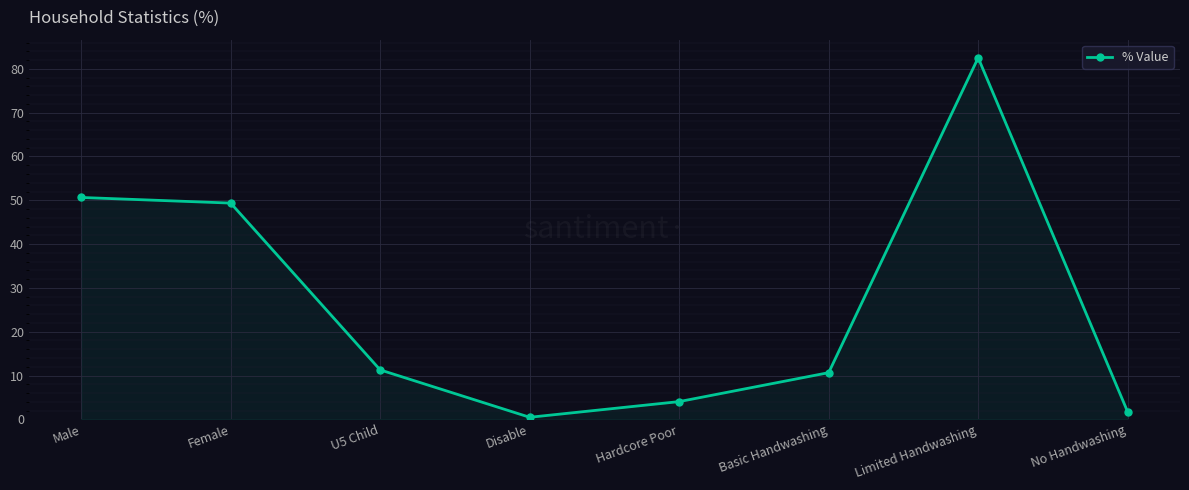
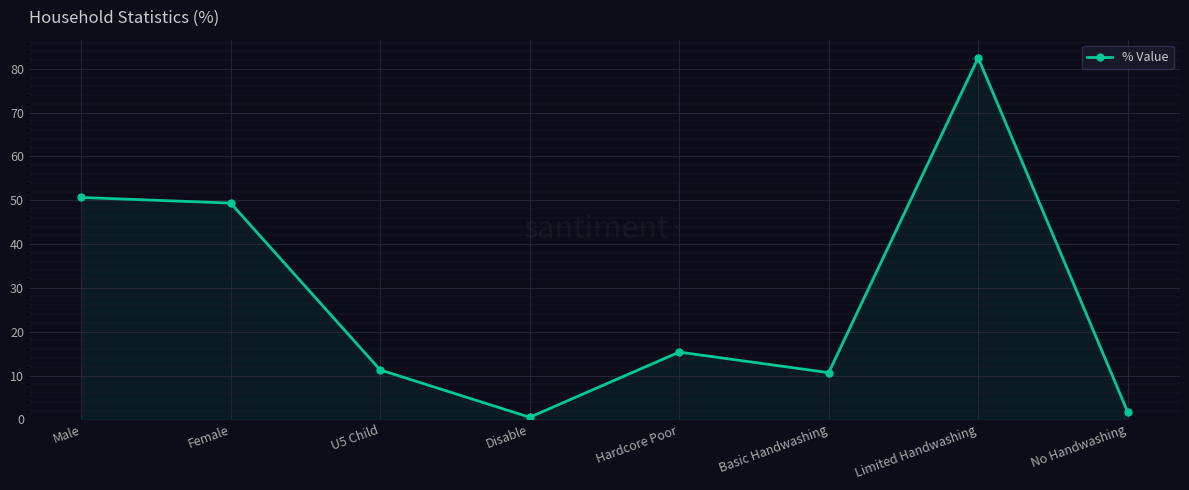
Hardcore Poor: 4 -> 15
